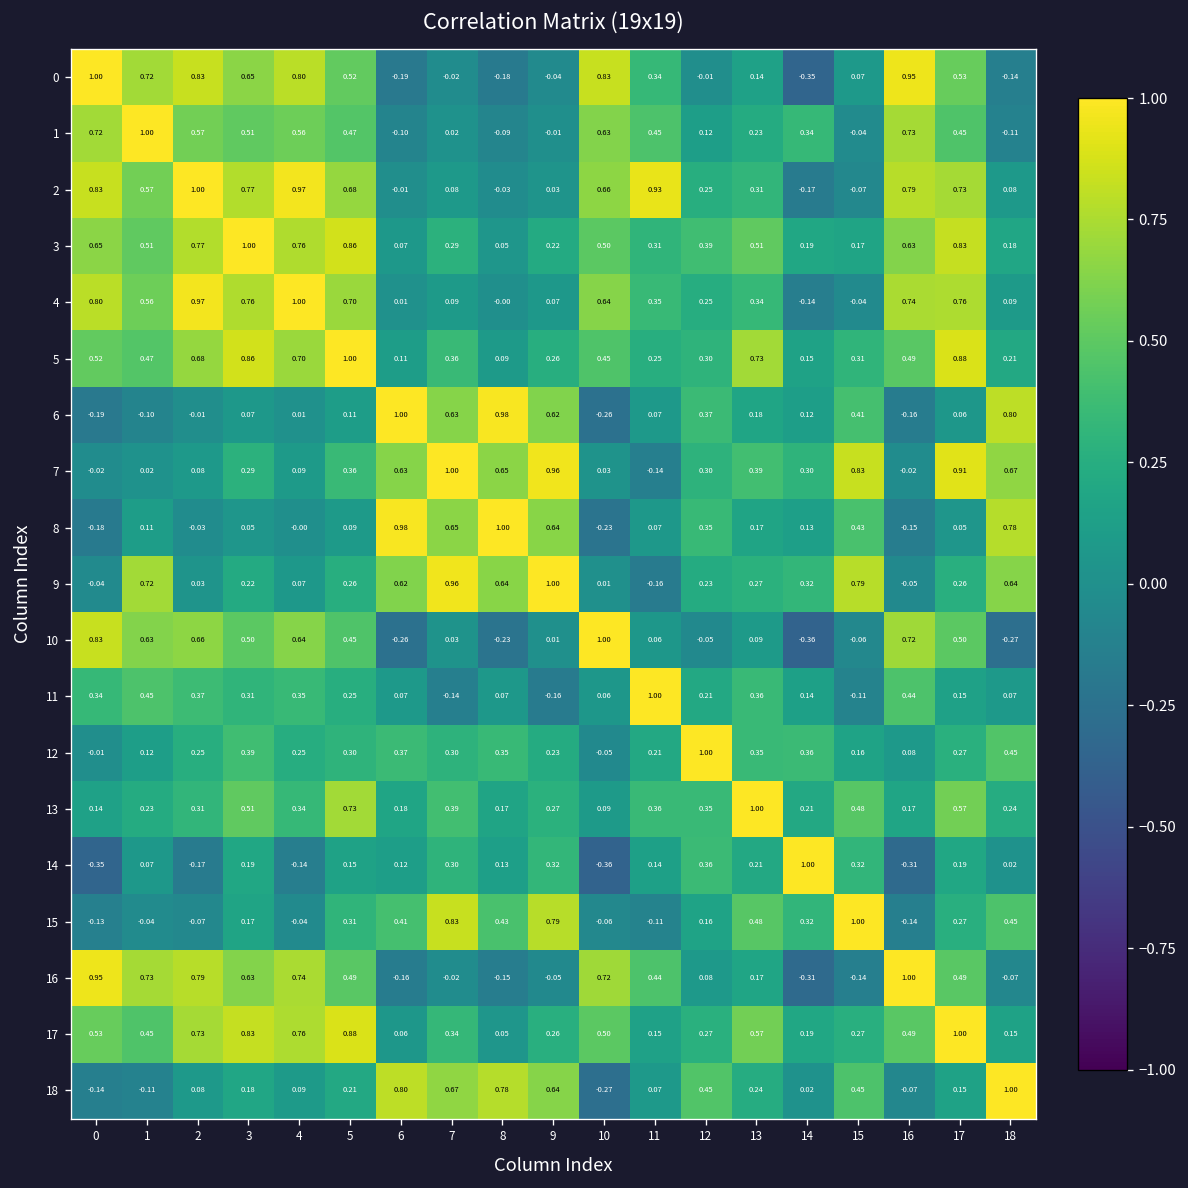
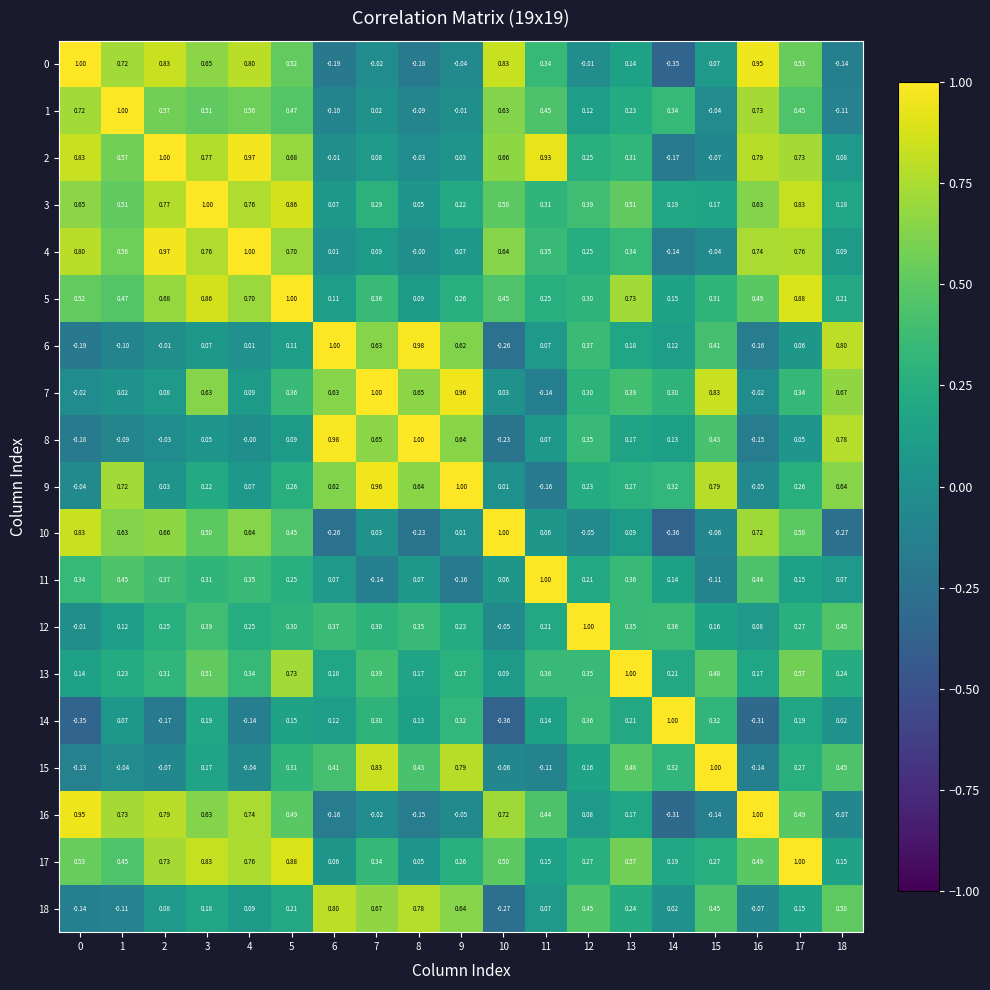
7, 3: 0.29 -> 0.63
7, 17: 0.91 -> 0.34
8, 1: 0.11 -> -0.09
18, 18: 1.00 -> 0.50
